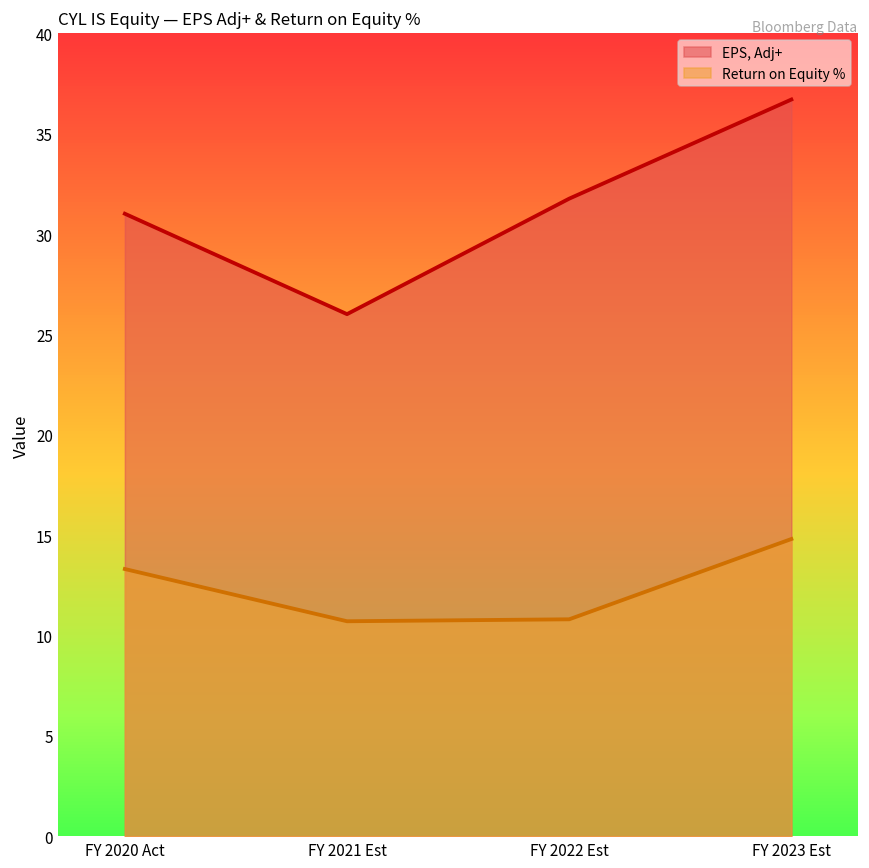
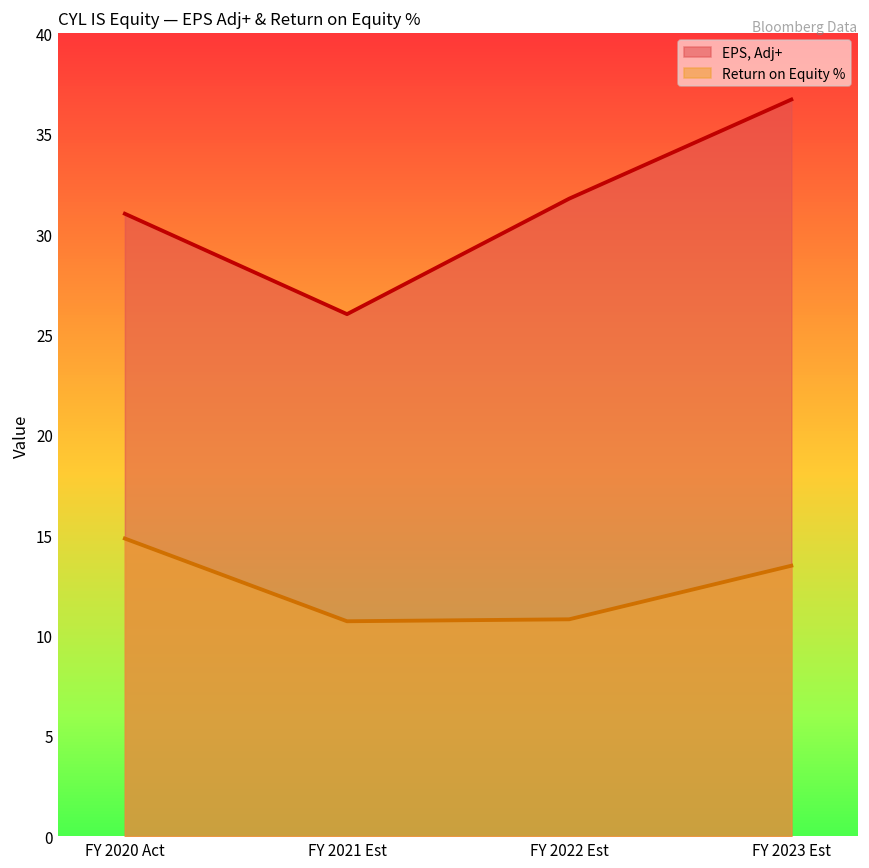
Return on Equity %, FY 2020 Act: 13.3 -> 14.8
Return on Equity %, FY 2023 Est: 14.8 -> 13.5
